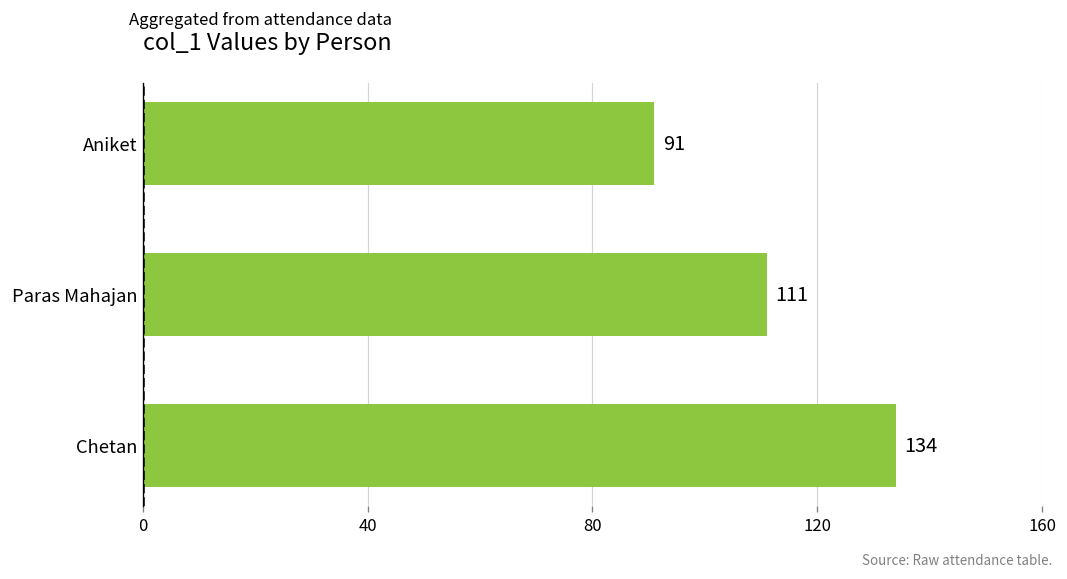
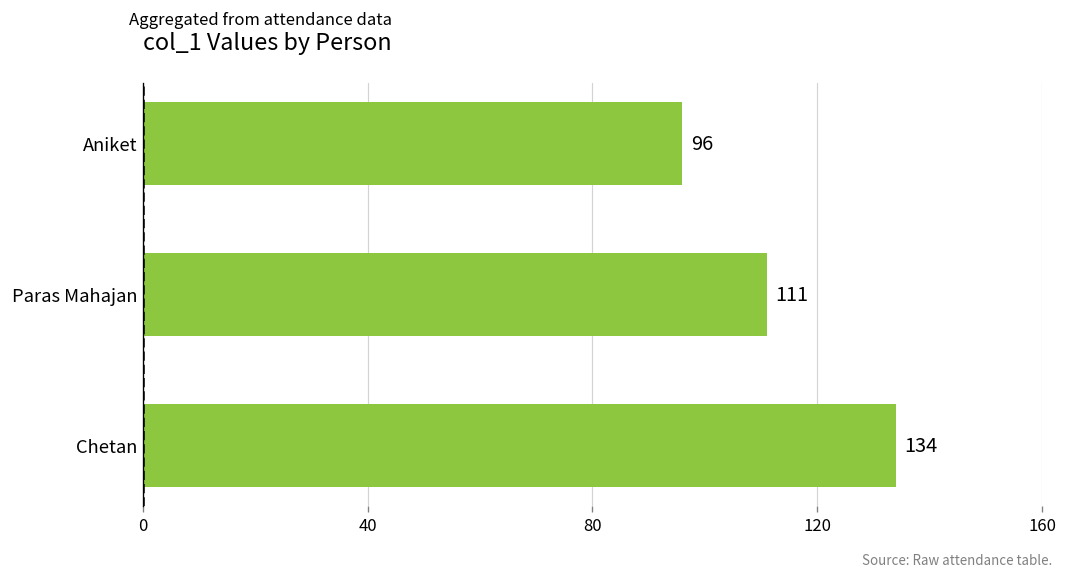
Aniket: 91 -> 96
